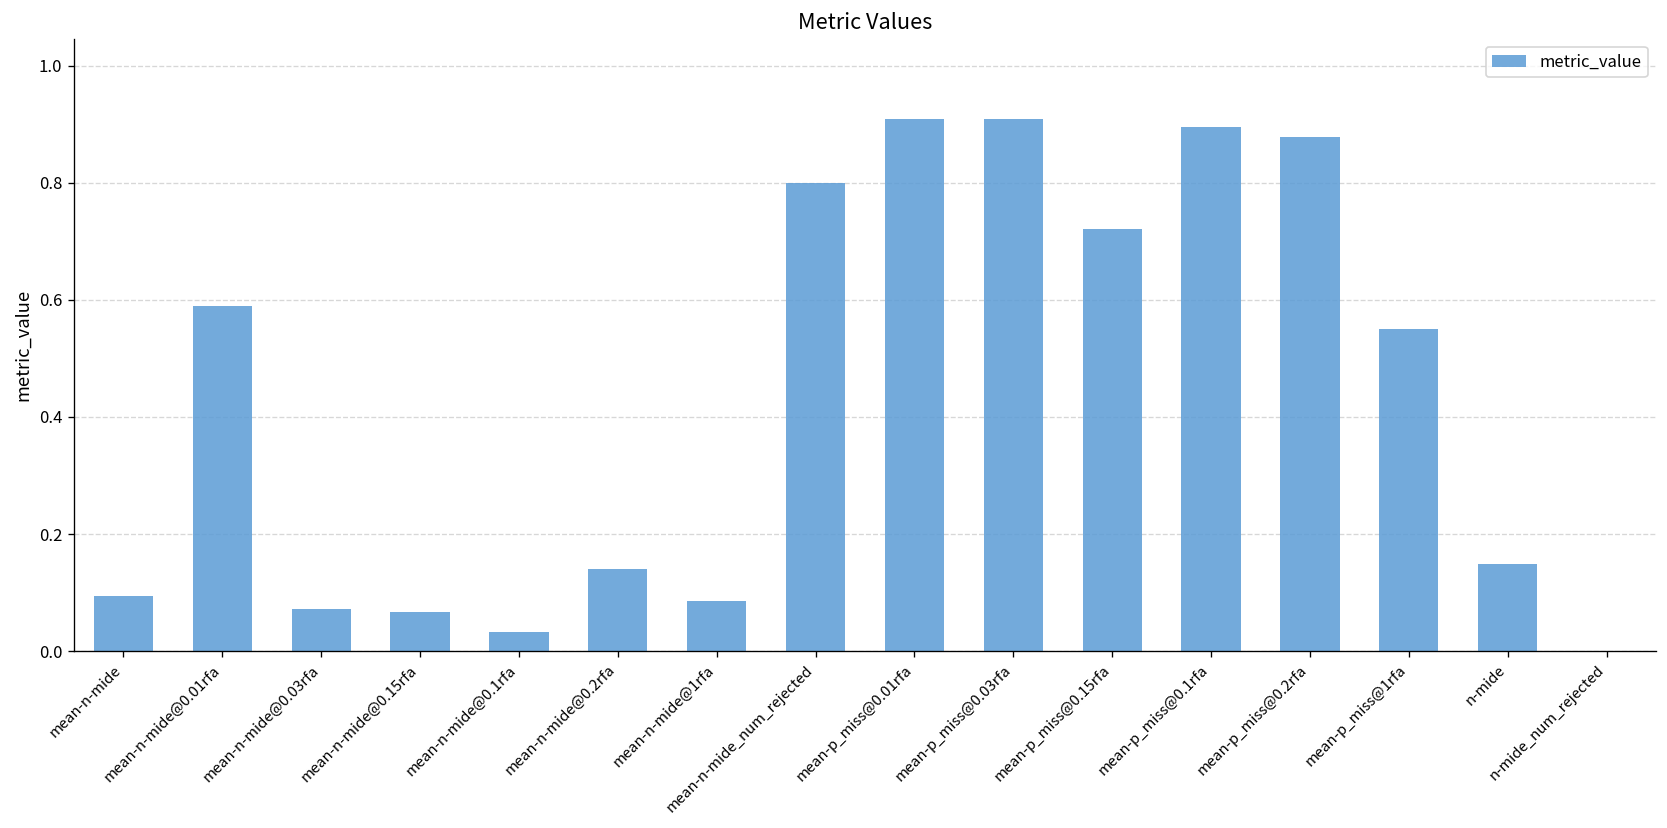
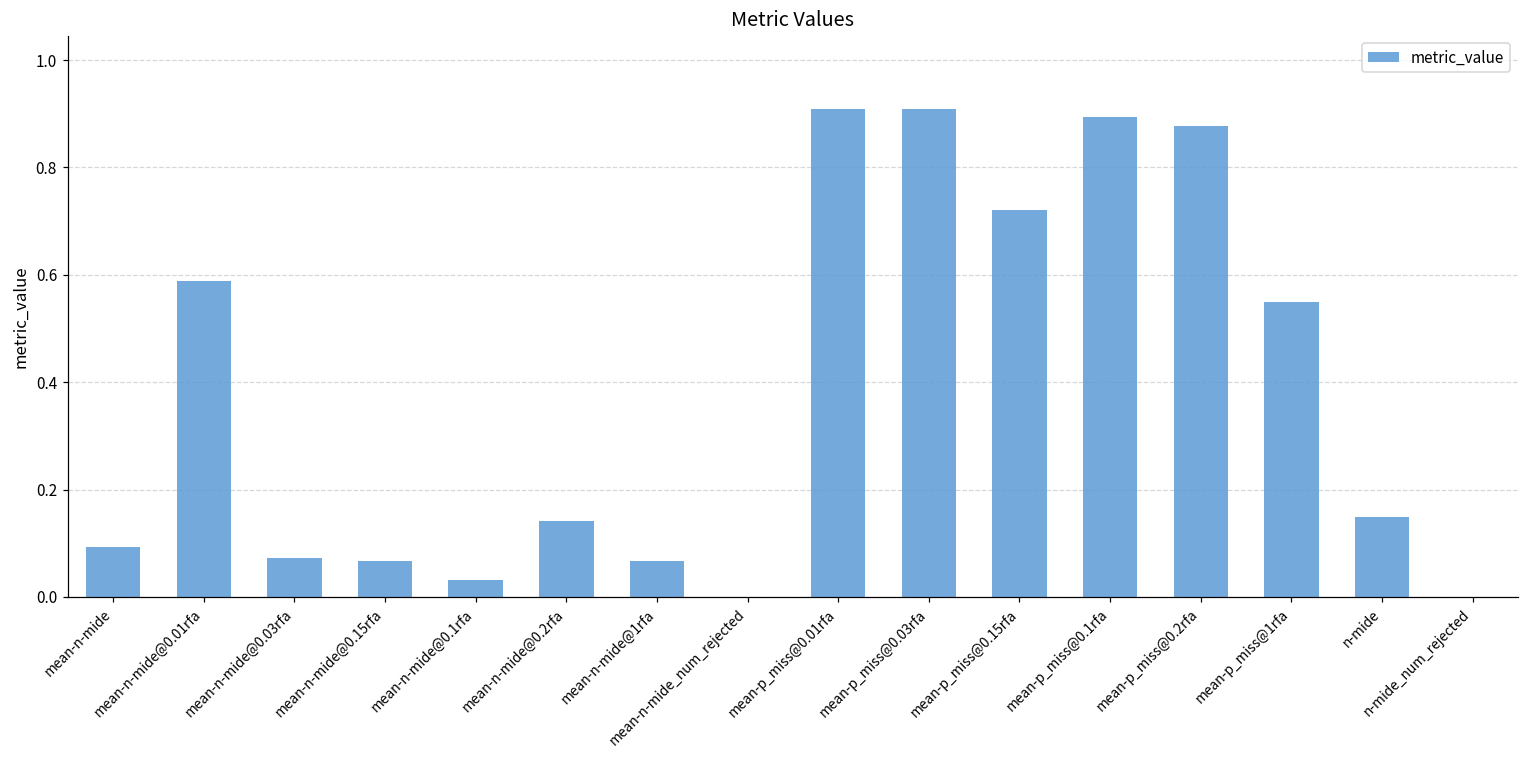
mean-n-mide@1rfa: 0.08 -> 0.07
mean-n-mide_num_rejected: 0.8 -> 0.0
